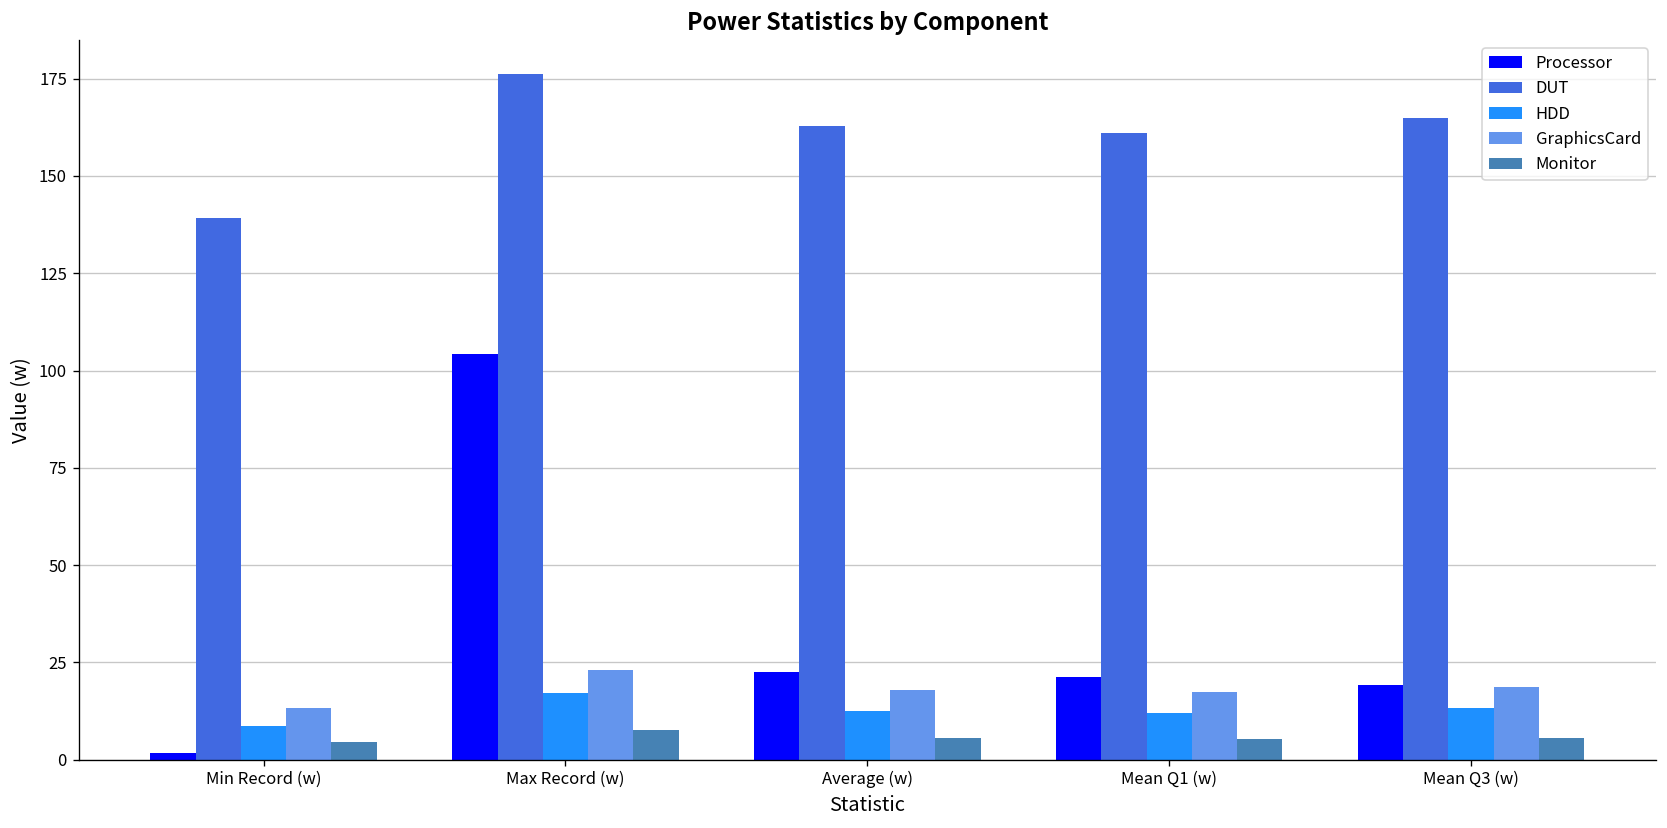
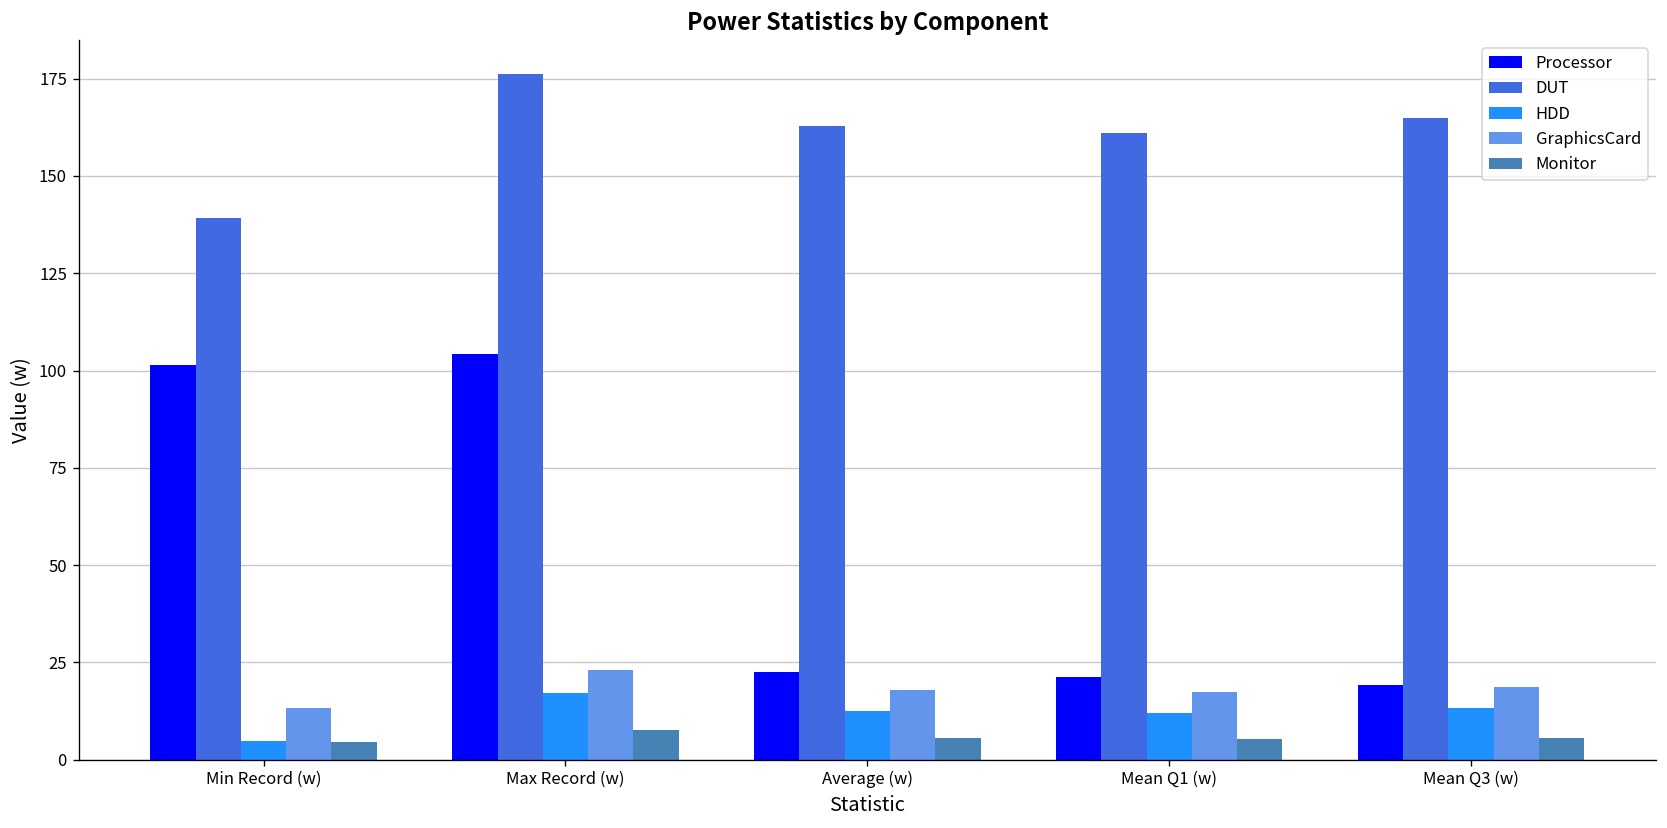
Processor, Min Record (w): 2 -> 101
HDD, Min Record (w): 9 -> 5
